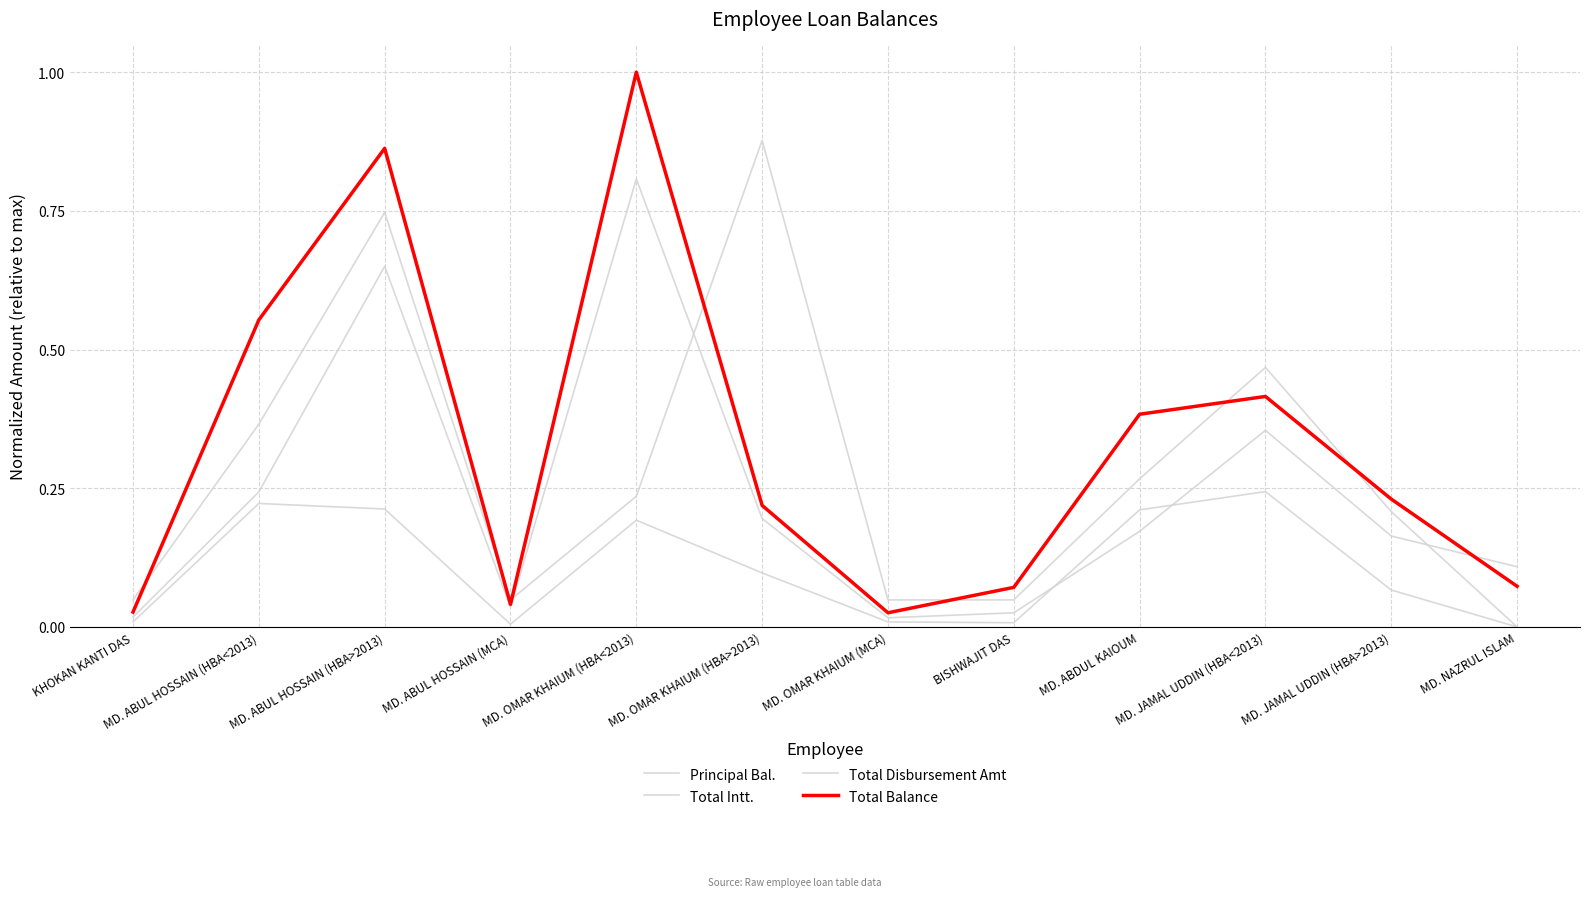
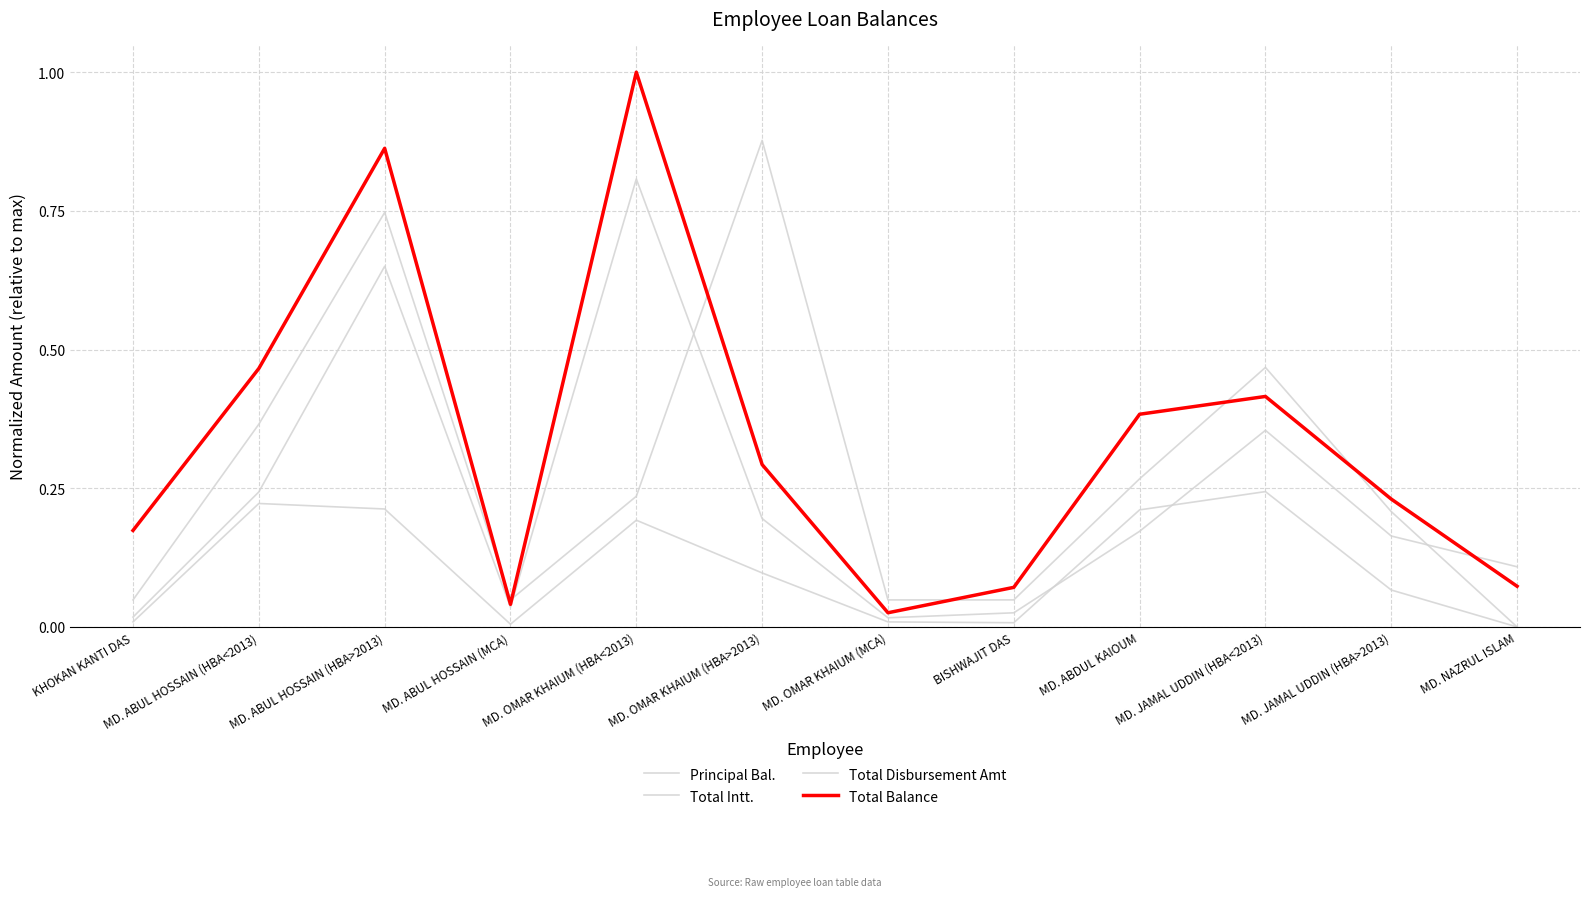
Total Balance, KHOKAN KANTI DAS: 0.03 -> 0.17
Total Balance, MD. ABUL HOSSAIN (HBA<2013): 0.55 -> 0.47
Total Balance, MD. OMAR KHAIUM (HBA>2013): 0.22 -> 0.29
